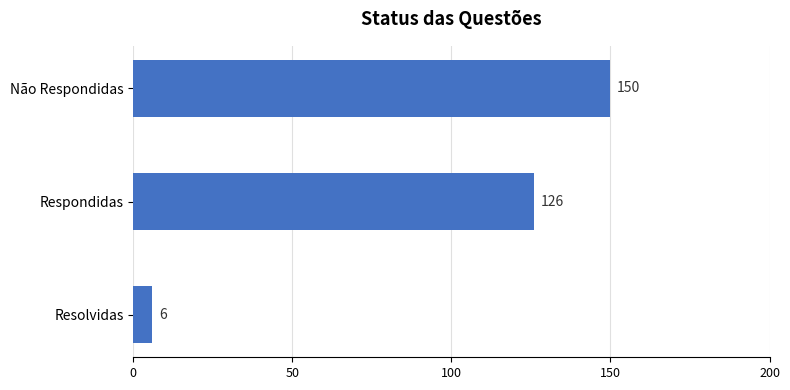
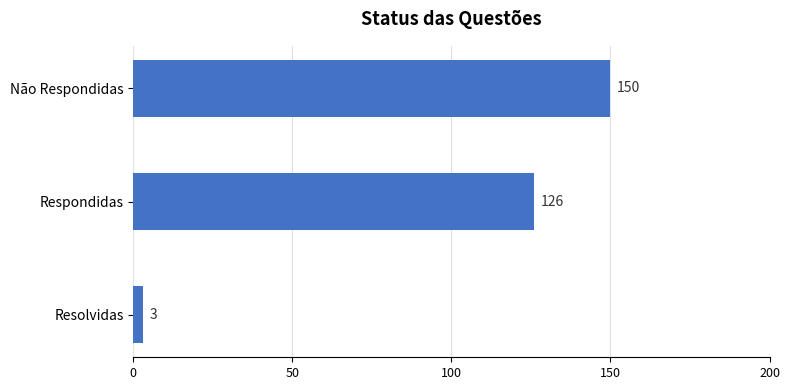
Resolvidas: 6 -> 3
